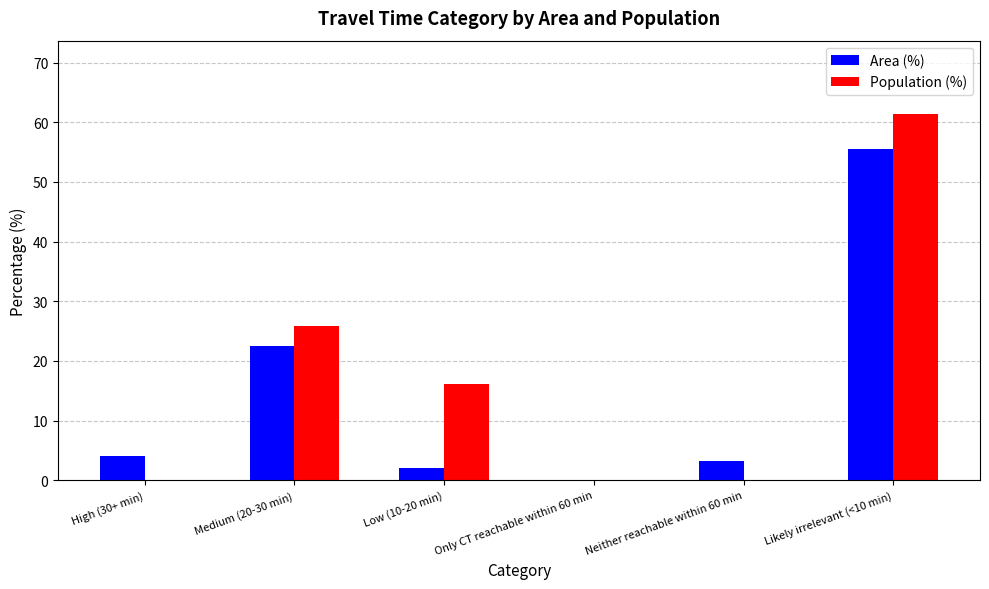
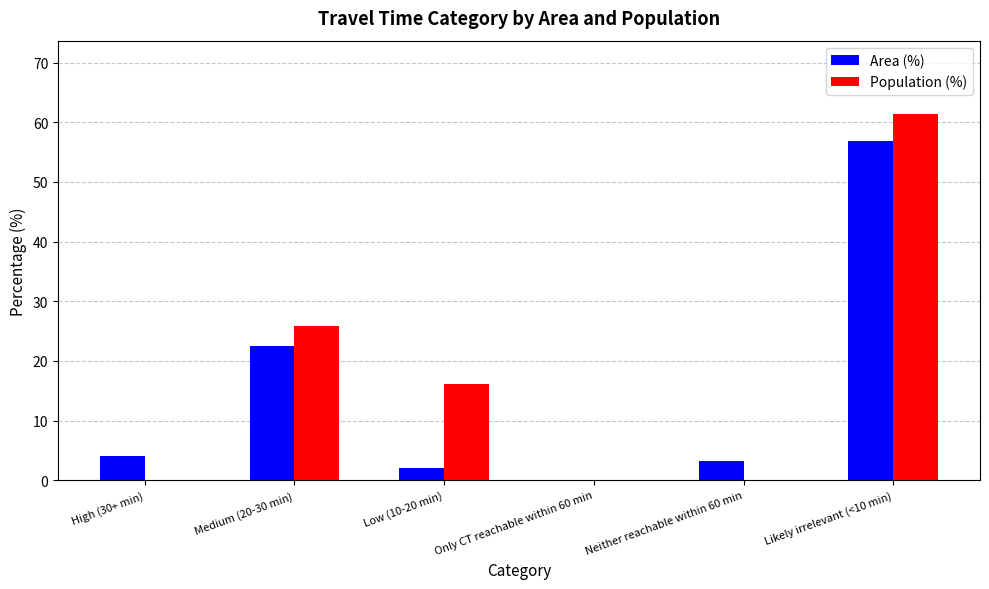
Area (%), Likely irrelevant (<10 min): 56 -> 57
